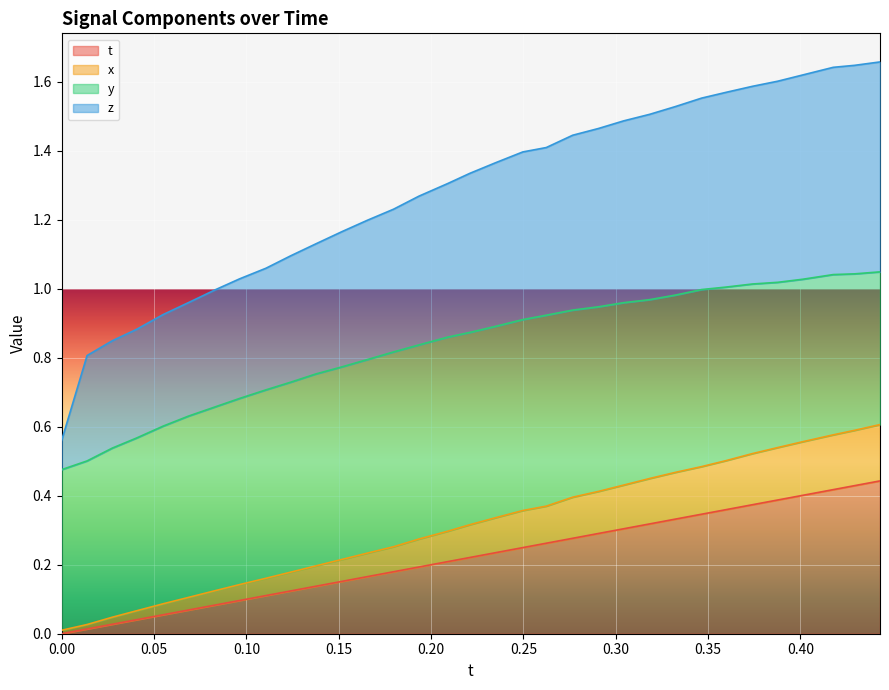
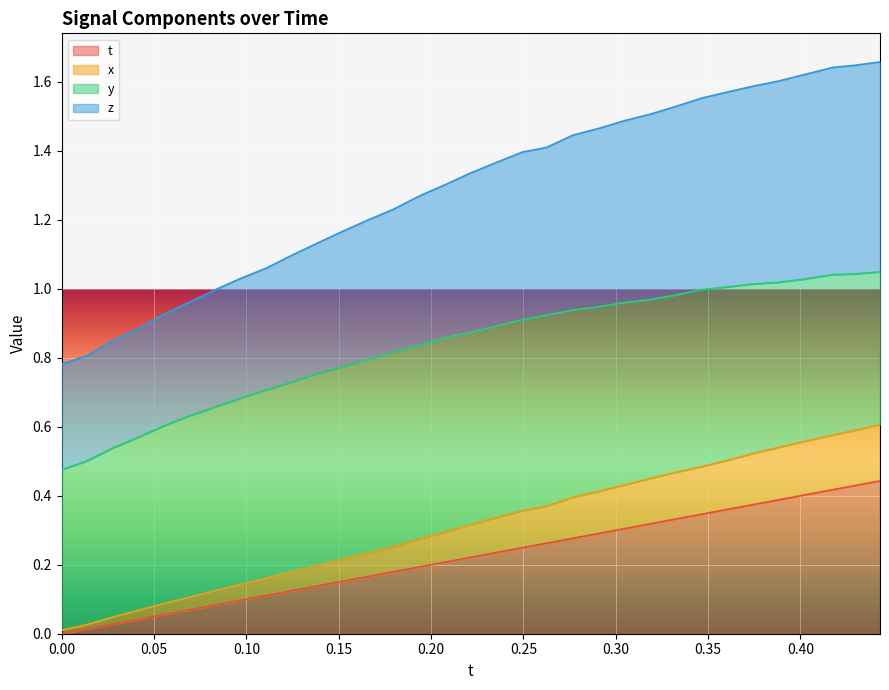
z, 0.00: 0.08 -> 0.31
